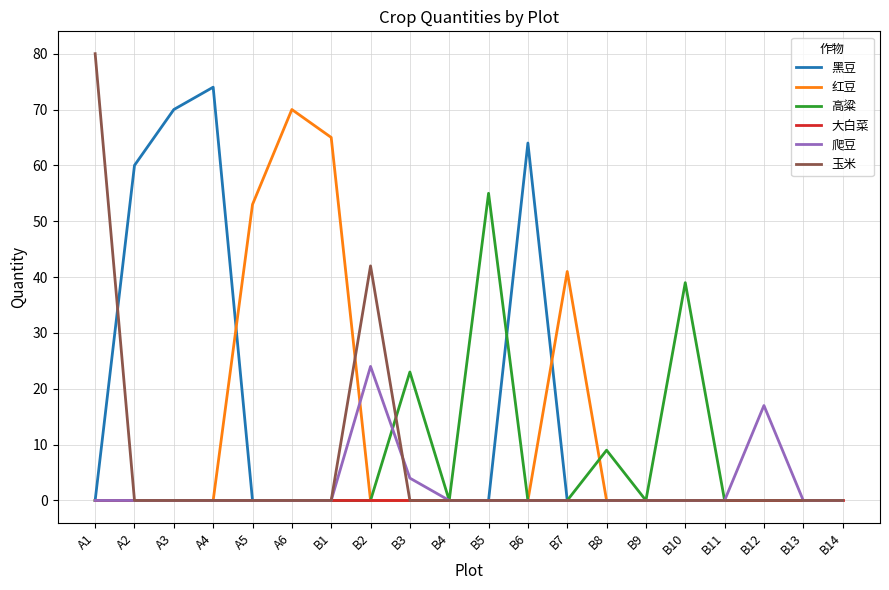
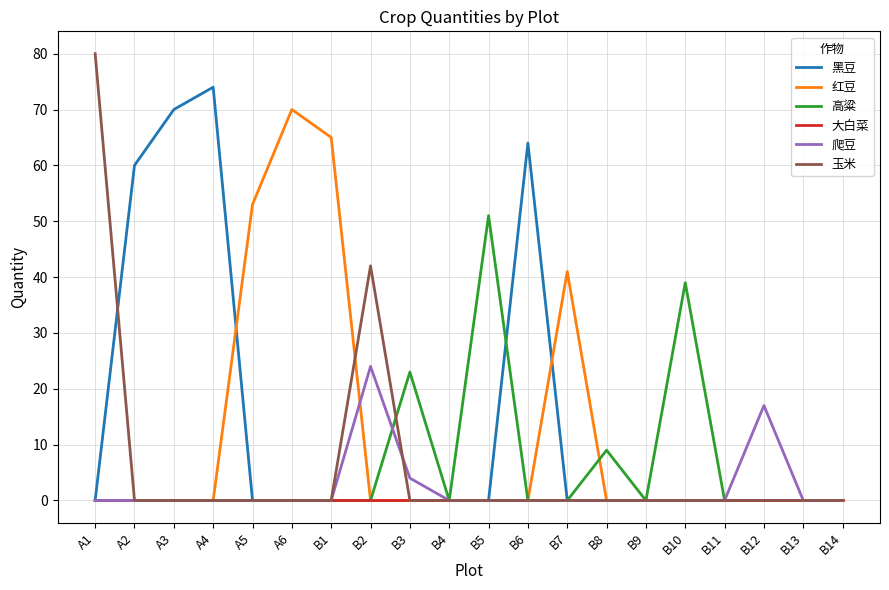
高粱, B5: 55 -> 51
